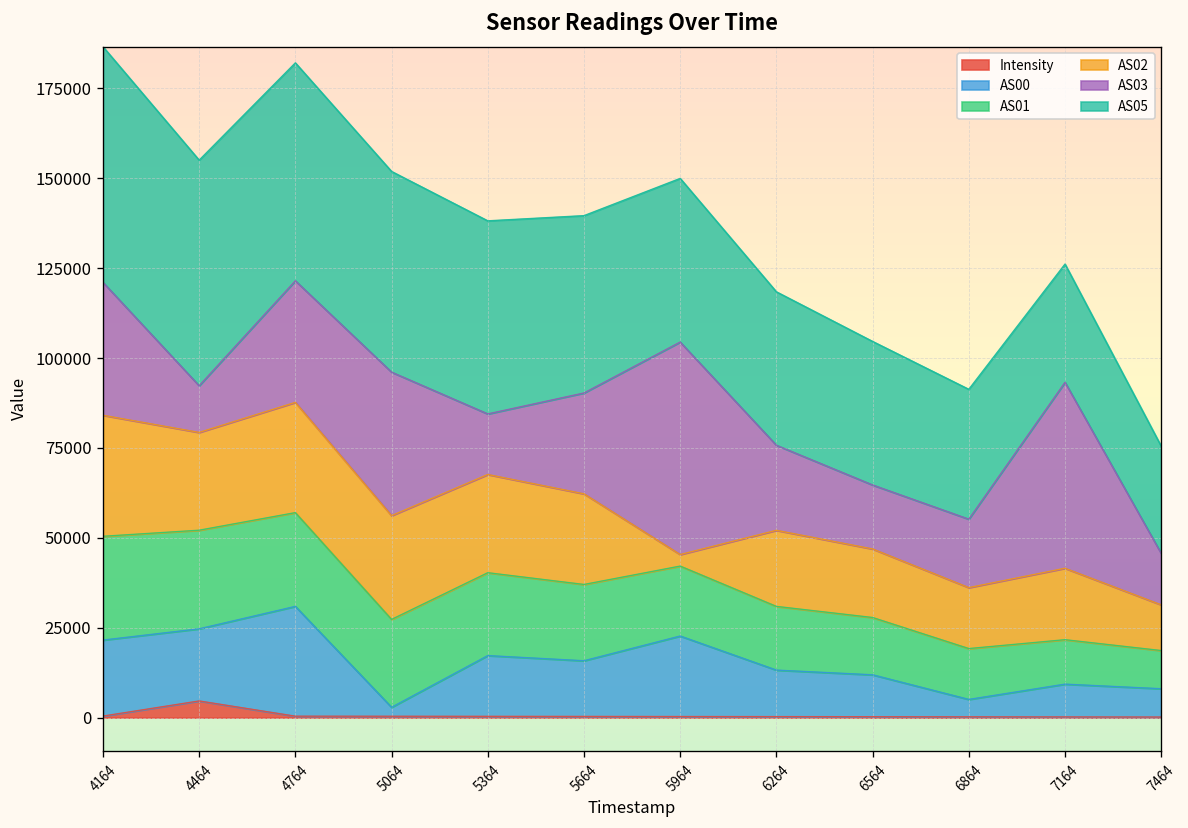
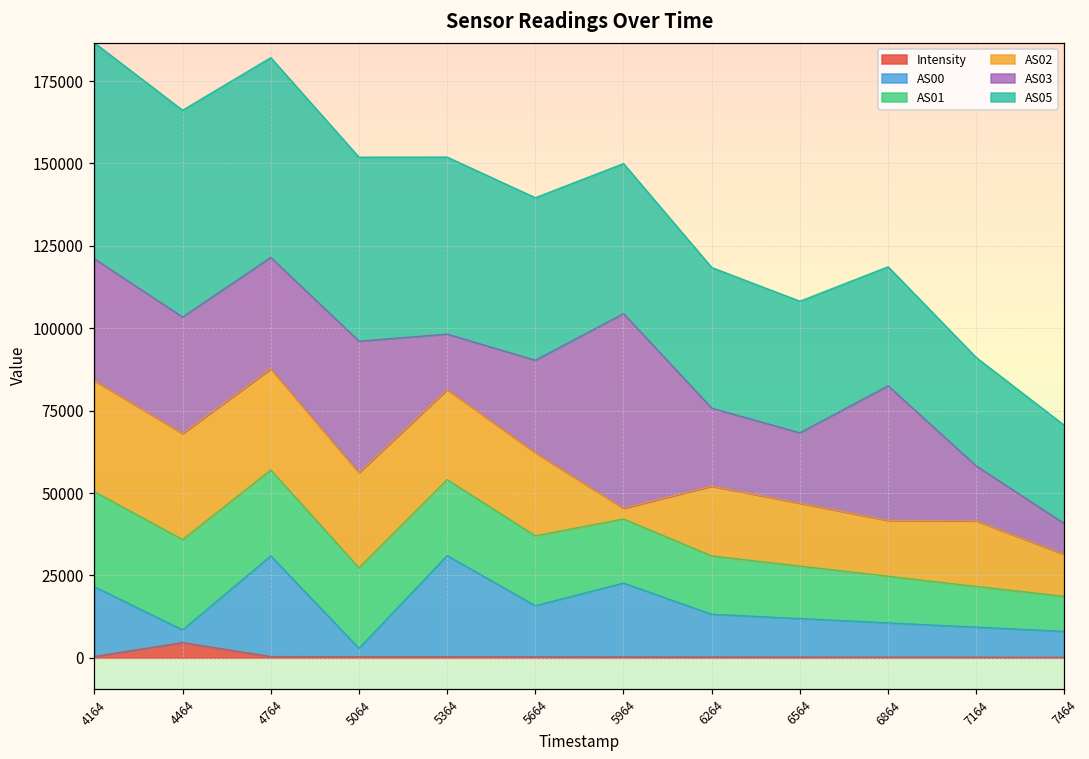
AS00, 4464: 20000 -> 4000
AS02, 4464: 27000 -> 32000
AS03, 4464: 13000 -> 35000
AS00, 5364: 17000 -> 31000
AS03, 6564: 18000 -> 21000
AS00, 6864: 5000 -> 10000
AS03, 6864: 19000 -> 41000
AS03, 7164: 52000 -> 17000
AS03, 7464: 14000 -> 9000
